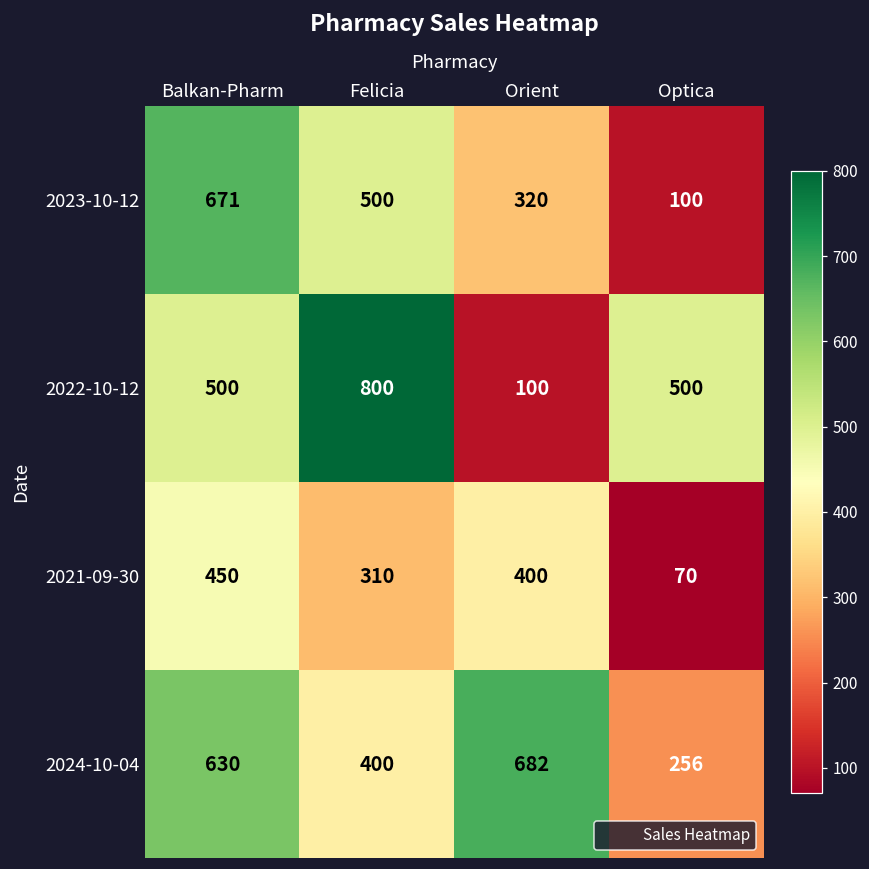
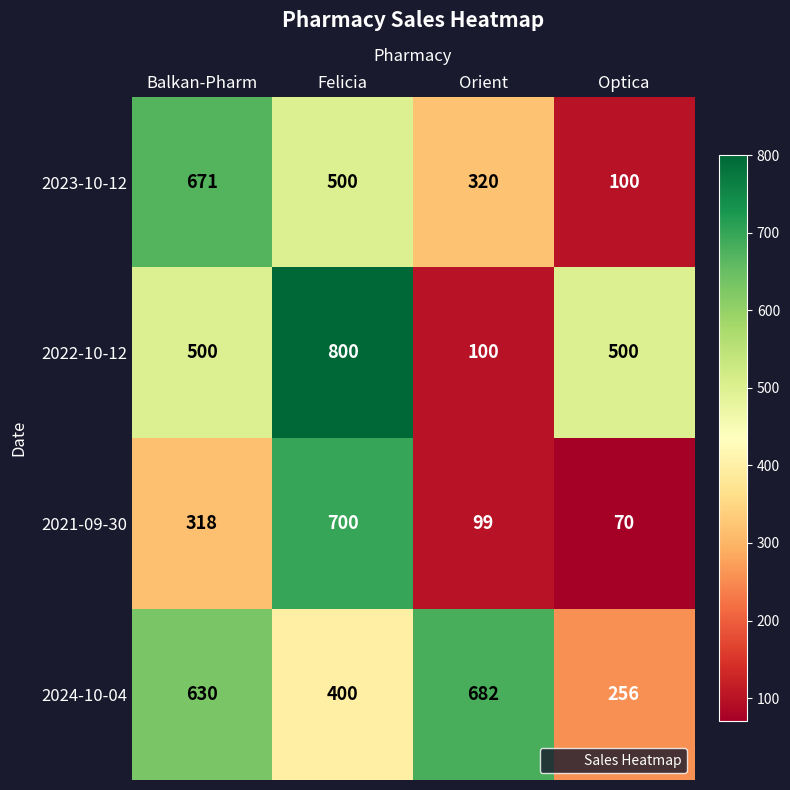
2021-09-30, Balkan-Pharm: 450 -> 318
2021-09-30, Felicia: 310 -> 700
2021-09-30, Orient: 400 -> 99
